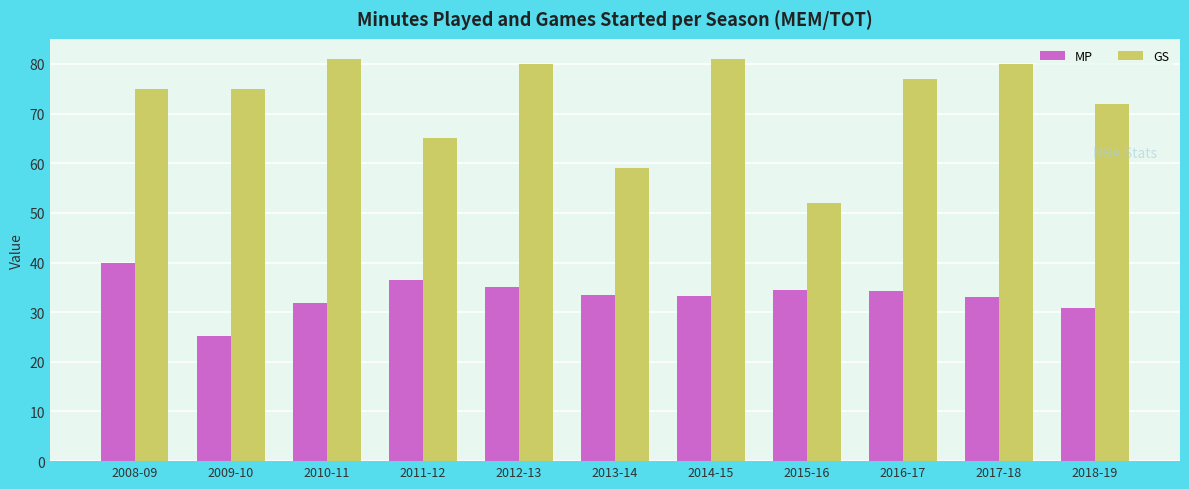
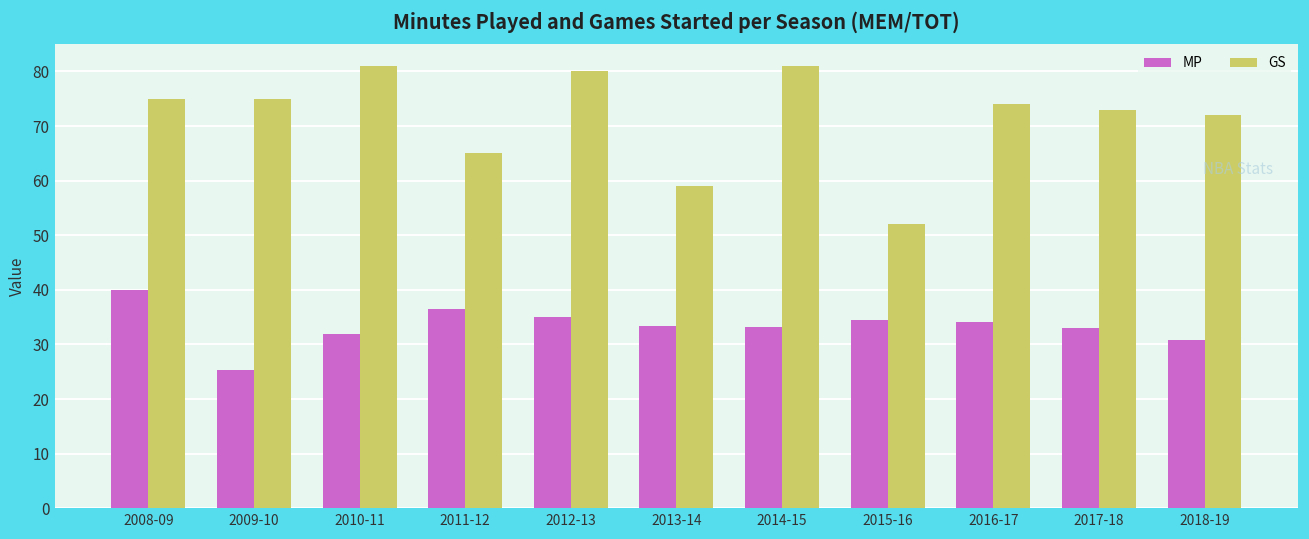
GS, 2016-17: 77 -> 74
GS, 2017-18: 80 -> 73
